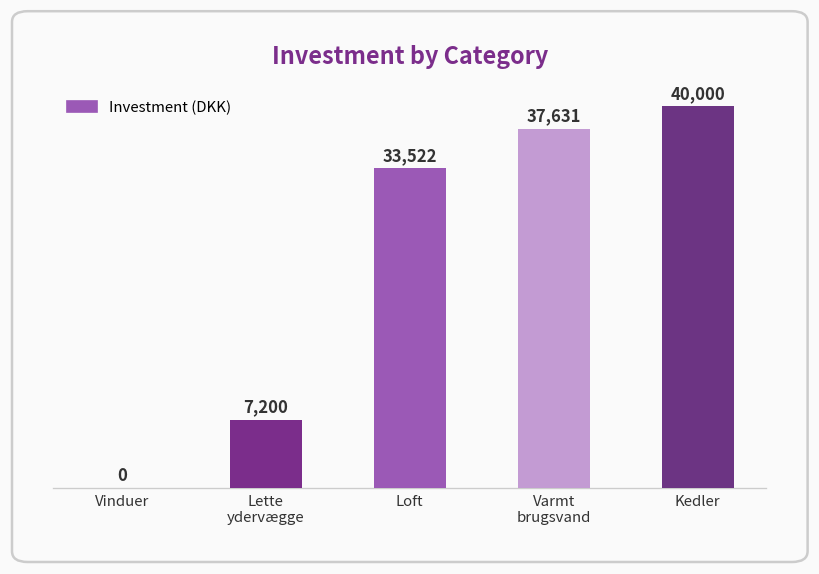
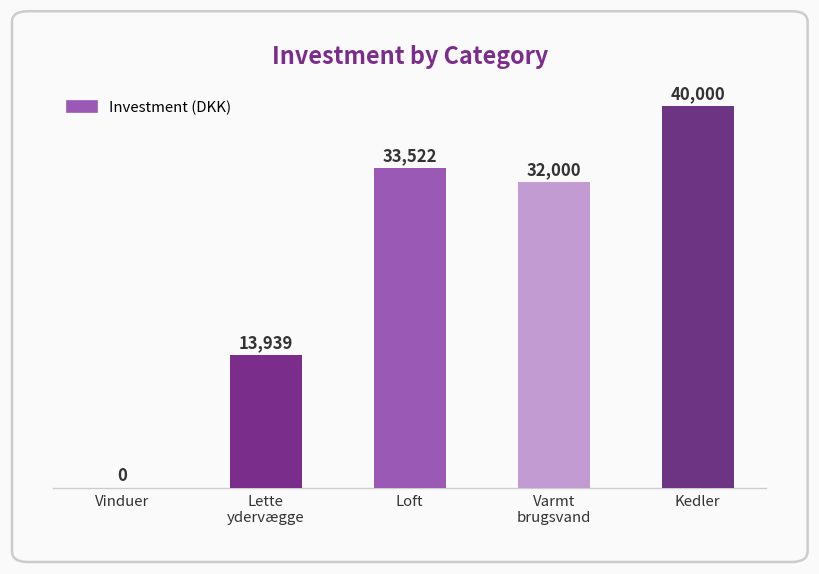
Lette ydervægge: 7,200 -> 13,939
Varmt brugsvand: 37,631 -> 32,000
